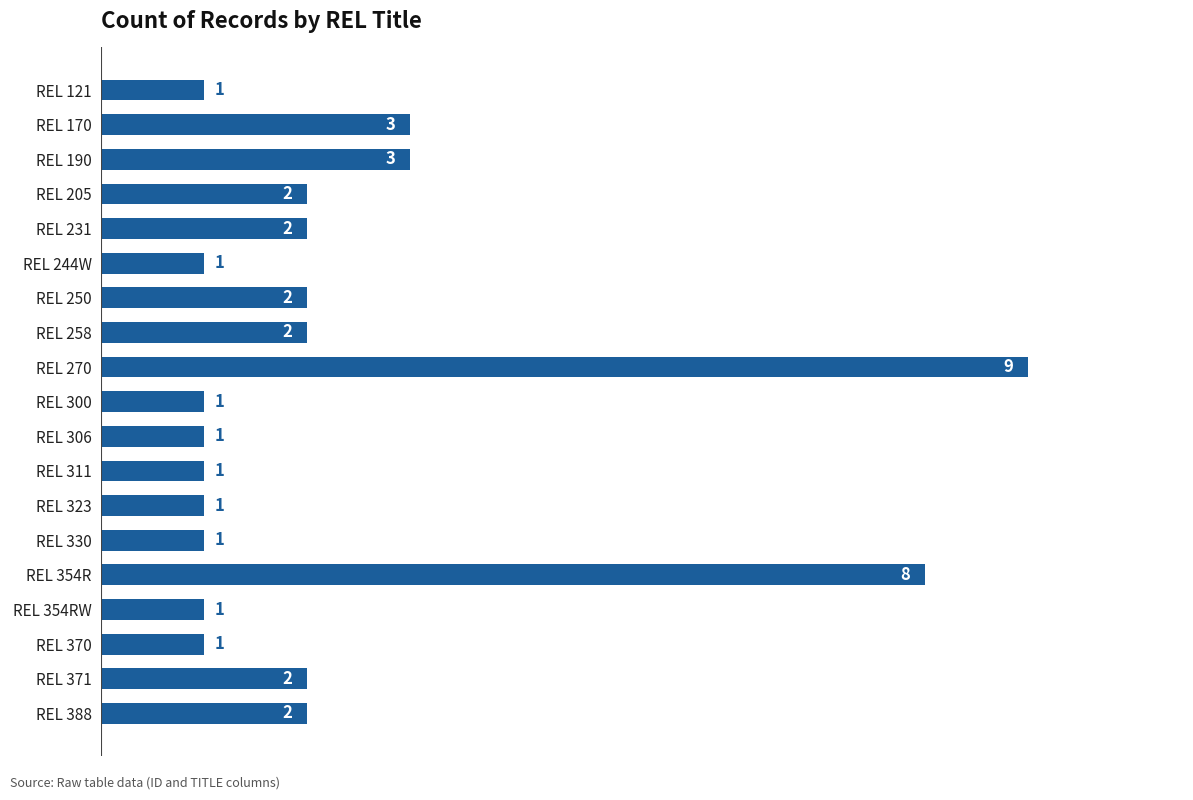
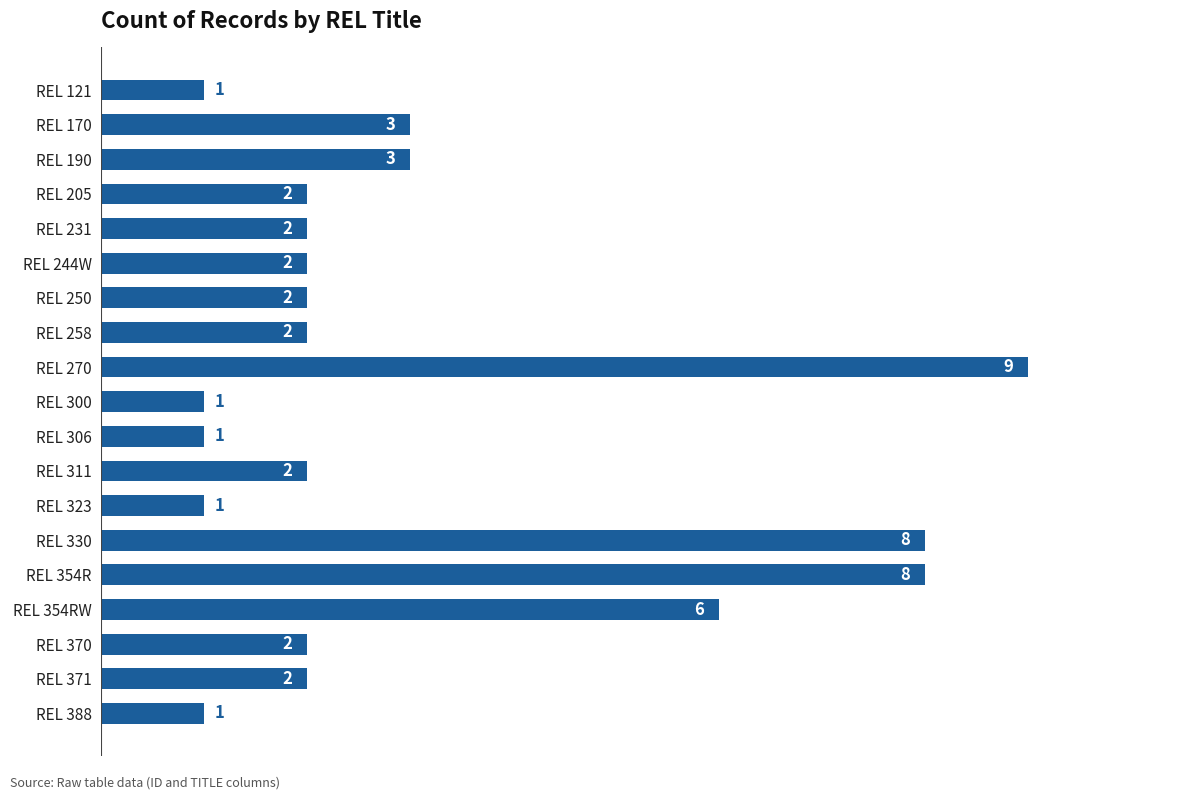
REL 244W: 1 -> 2
REL 311: 1 -> 2
REL 330: 1 -> 8
REL 354RW: 1 -> 6
REL 370: 1 -> 2
REL 388: 2 -> 1
